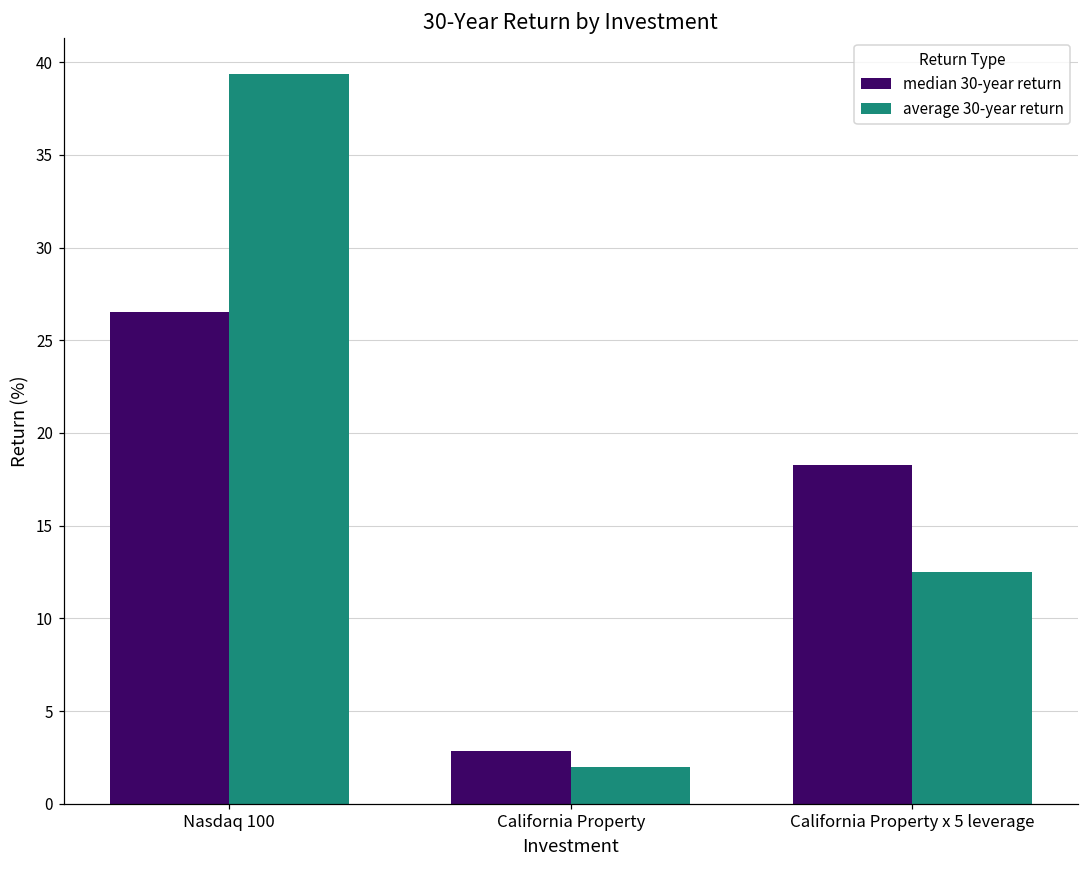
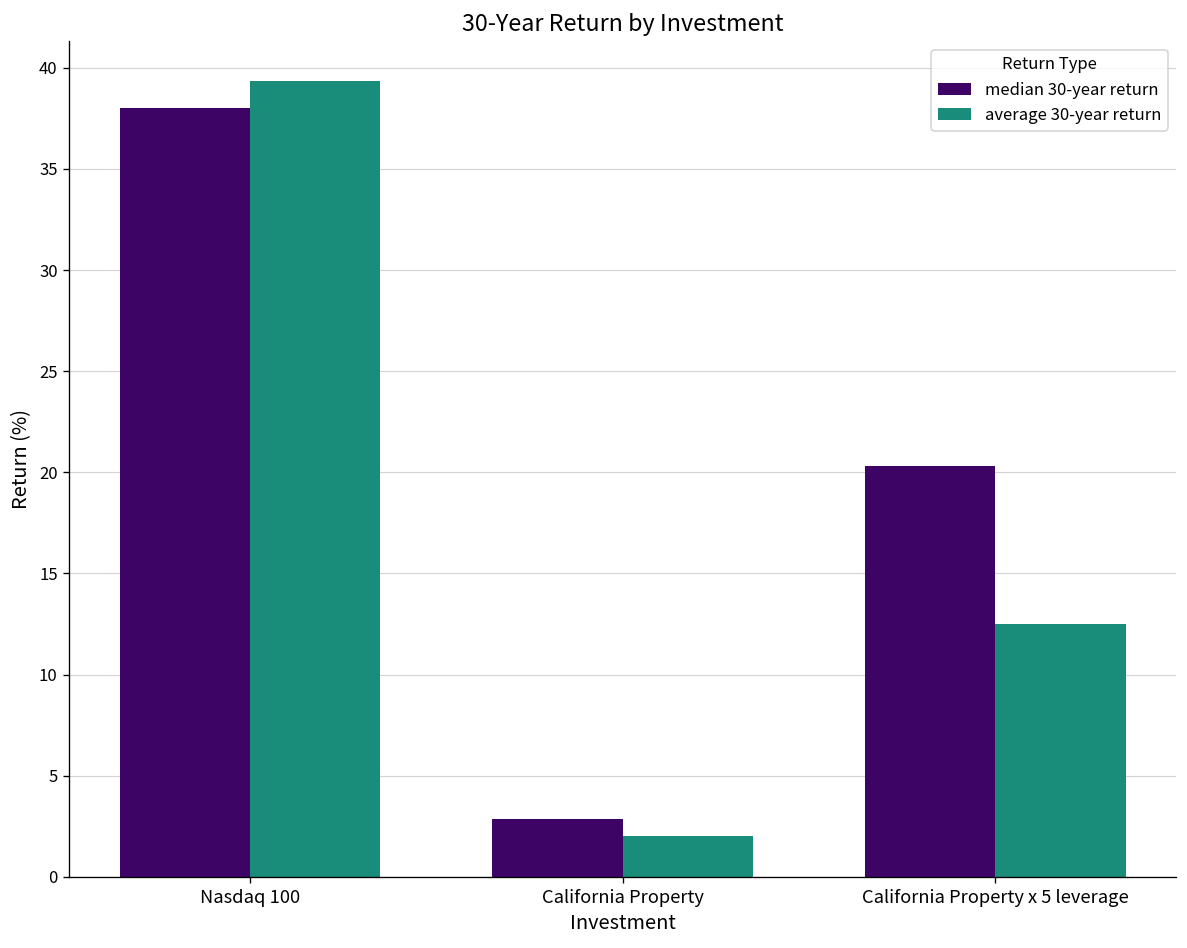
median 30-year return, Nasdaq 100: 26.5 -> 38.0
median 30-year return, California Property x 5 leverage: 18.3 -> 20.3
